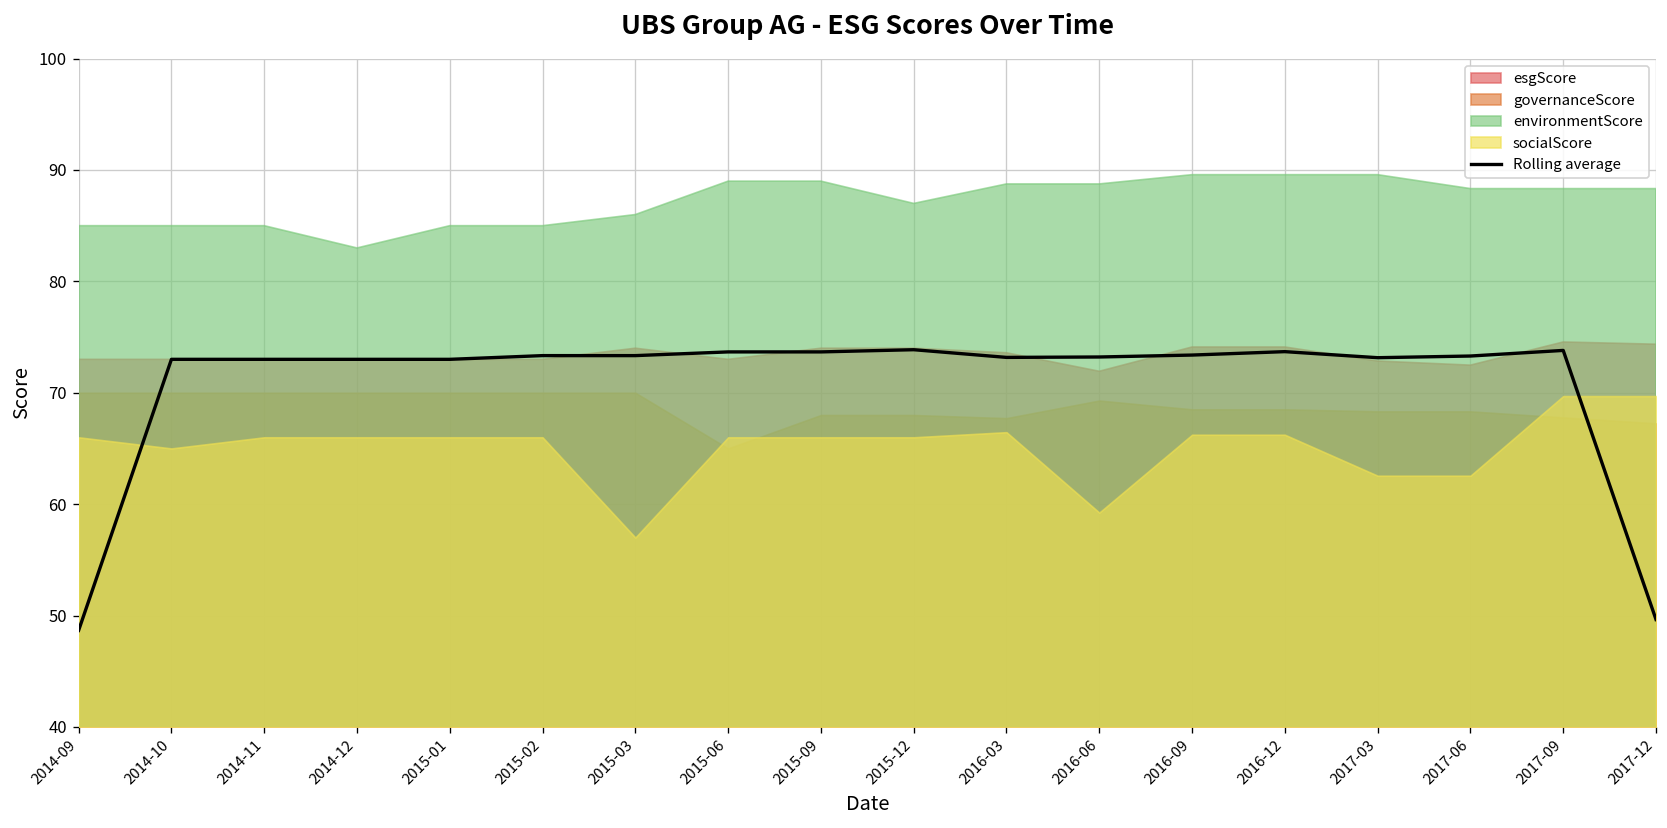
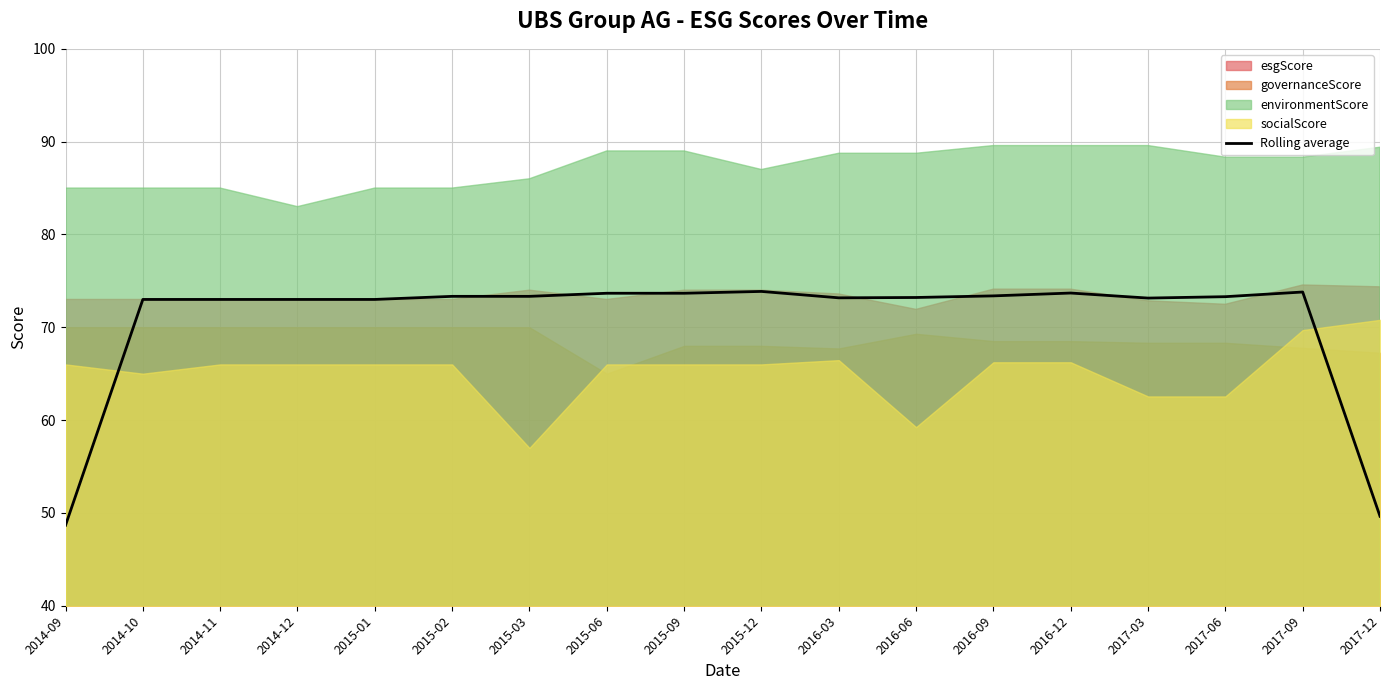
environmentScore, 2017-12: 88 -> 89
socialScore, 2017-12: 70 -> 71
